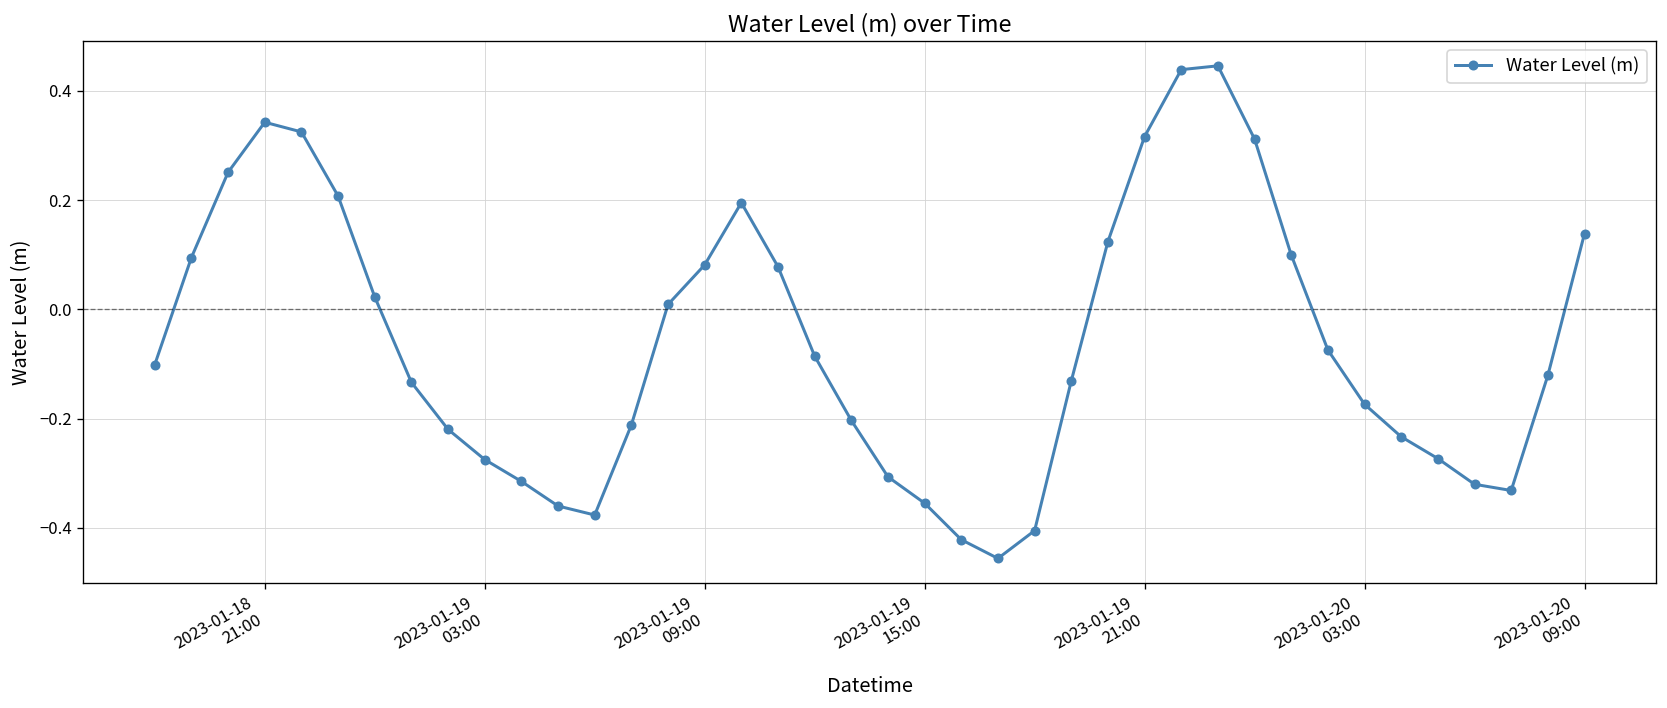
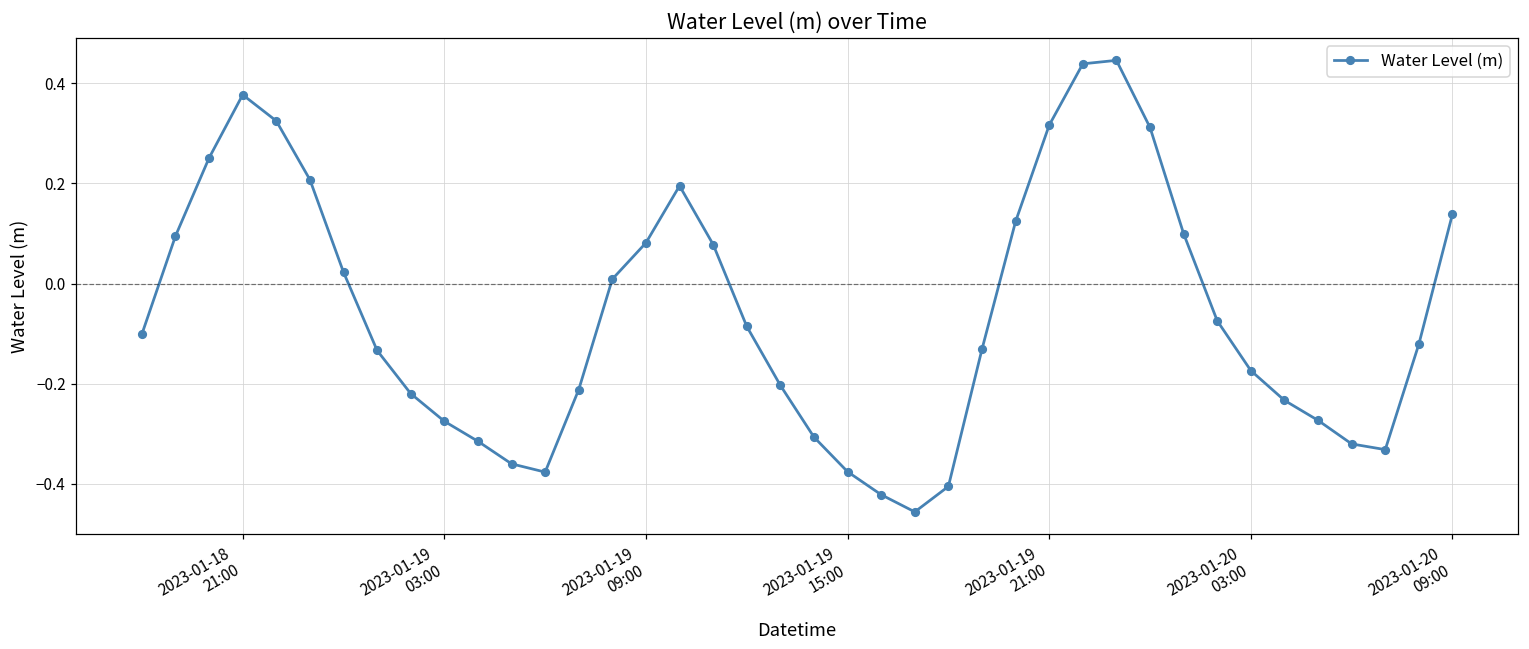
2023-01-18 21:00: 0.34 -> 0.38
2023-01-19 15:00: -0.35 -> -0.38
